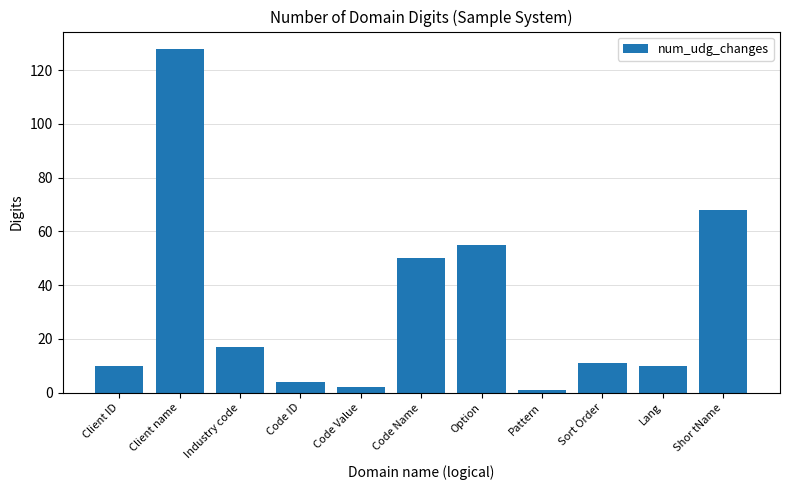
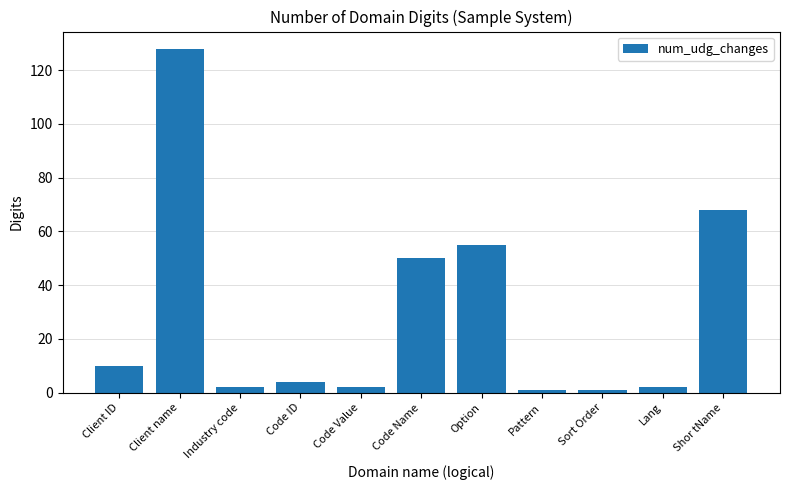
Industry code: 17 -> 2
Sort Order: 11 -> 1
Lang: 10 -> 2
